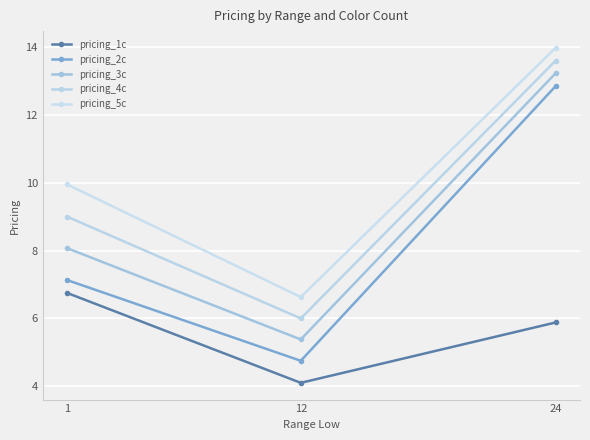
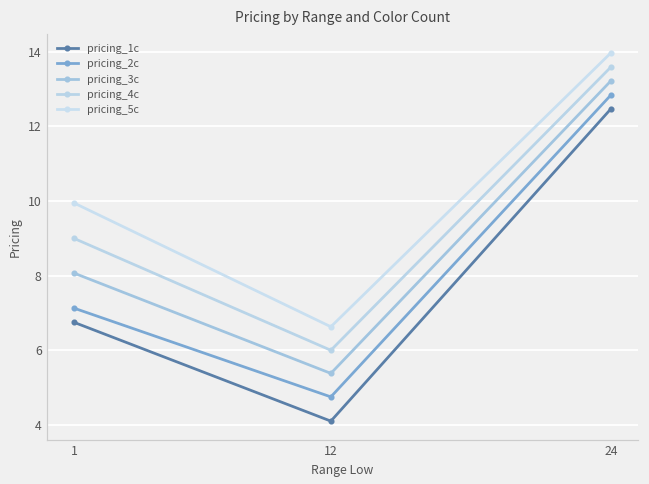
pricing_1c, 24: 5.9 -> 12.5
